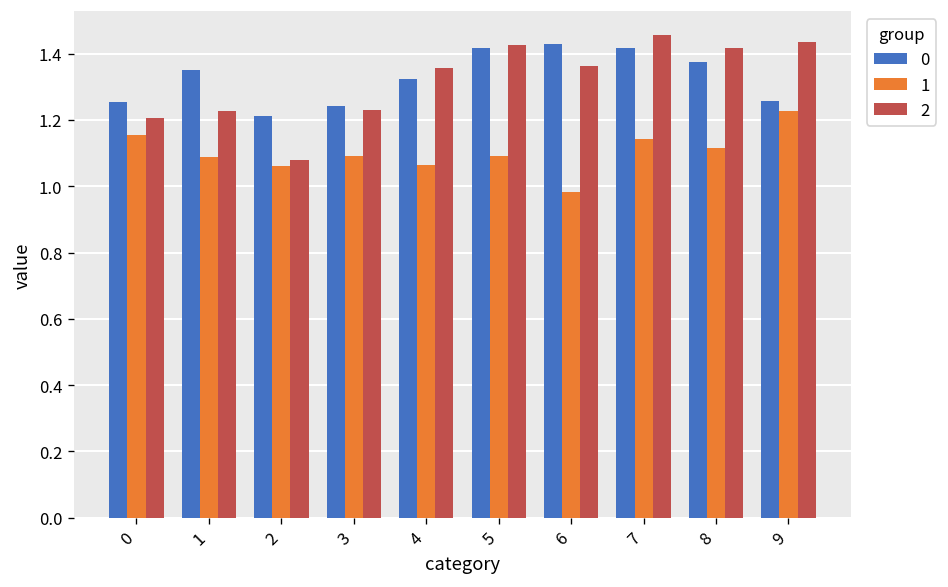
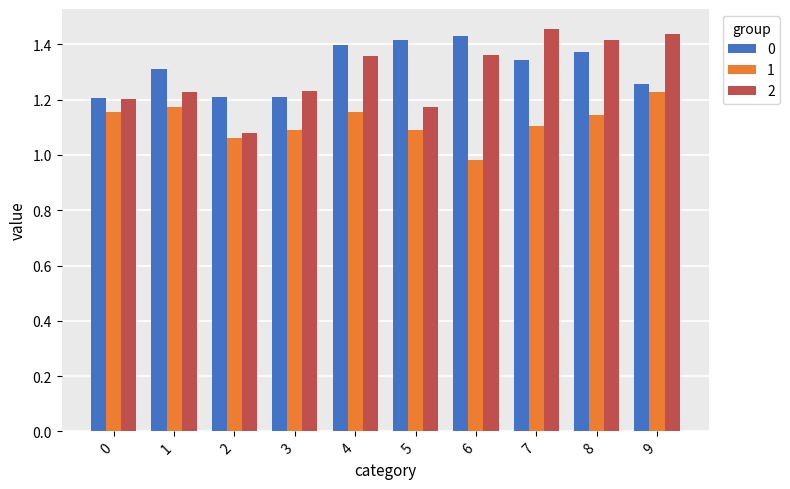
0, 0: 1.25 -> 1.20
0, 1: 1.35 -> 1.31
1, 1: 1.09 -> 1.17
0, 3: 1.24 -> 1.21
0, 4: 1.32 -> 1.40
1, 4: 1.07 -> 1.16
2, 5: 1.43 -> 1.18
0, 7: 1.42 -> 1.34
1, 7: 1.14 -> 1.10
1, 8: 1.12 -> 1.15
